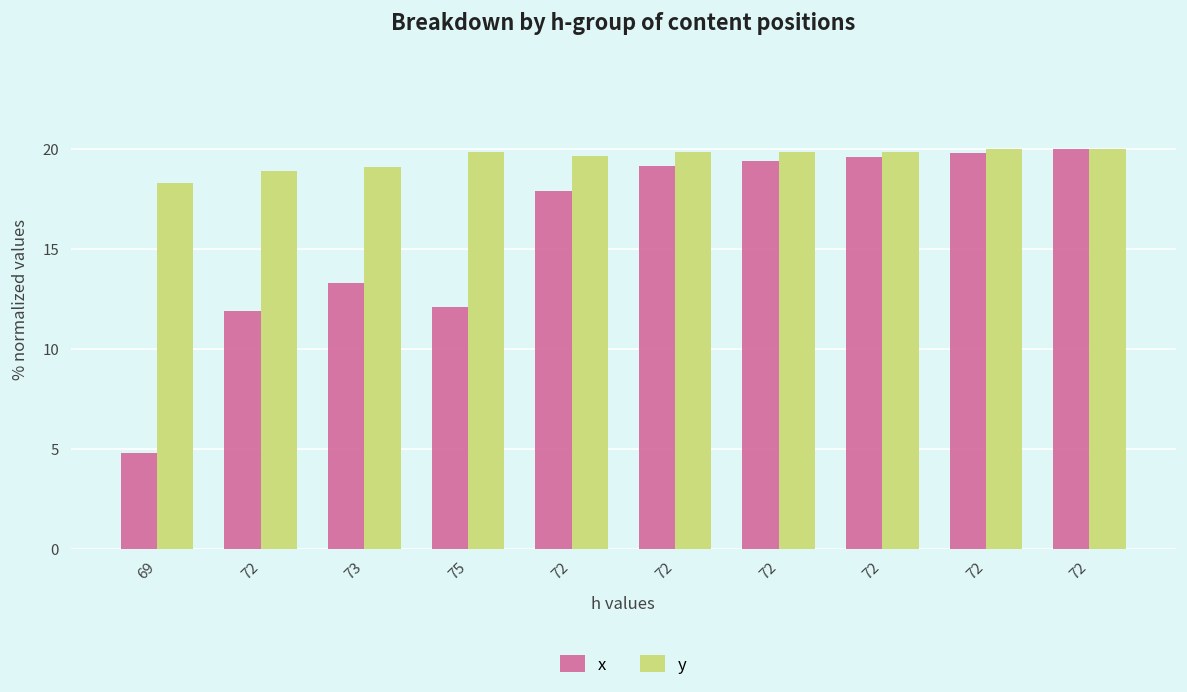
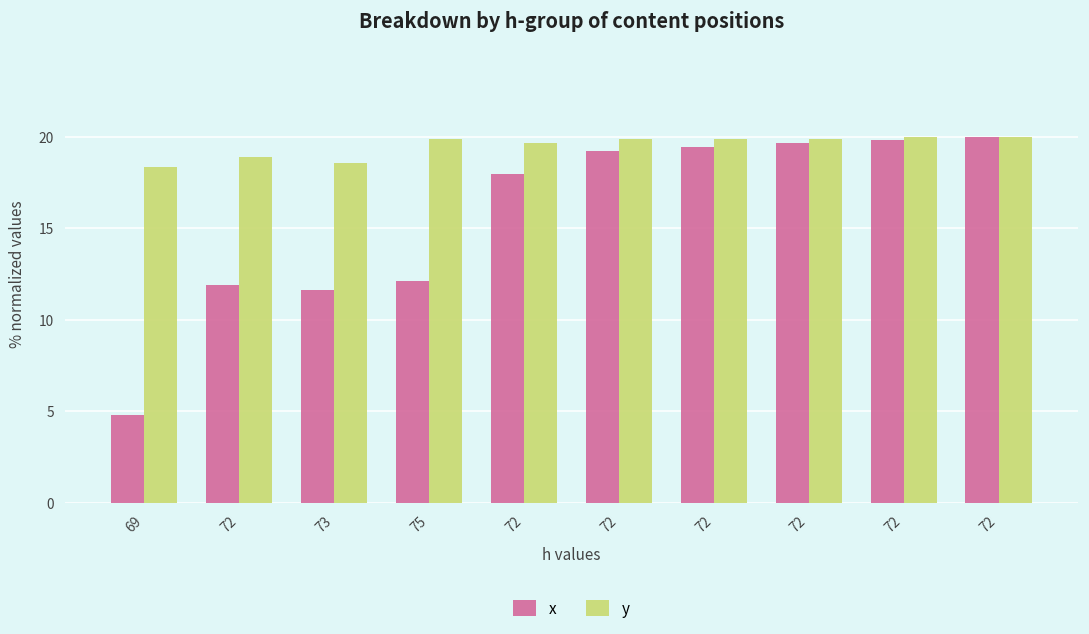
x, 73: 13.3 -> 11.6
y, 73: 19.1 -> 18.6
